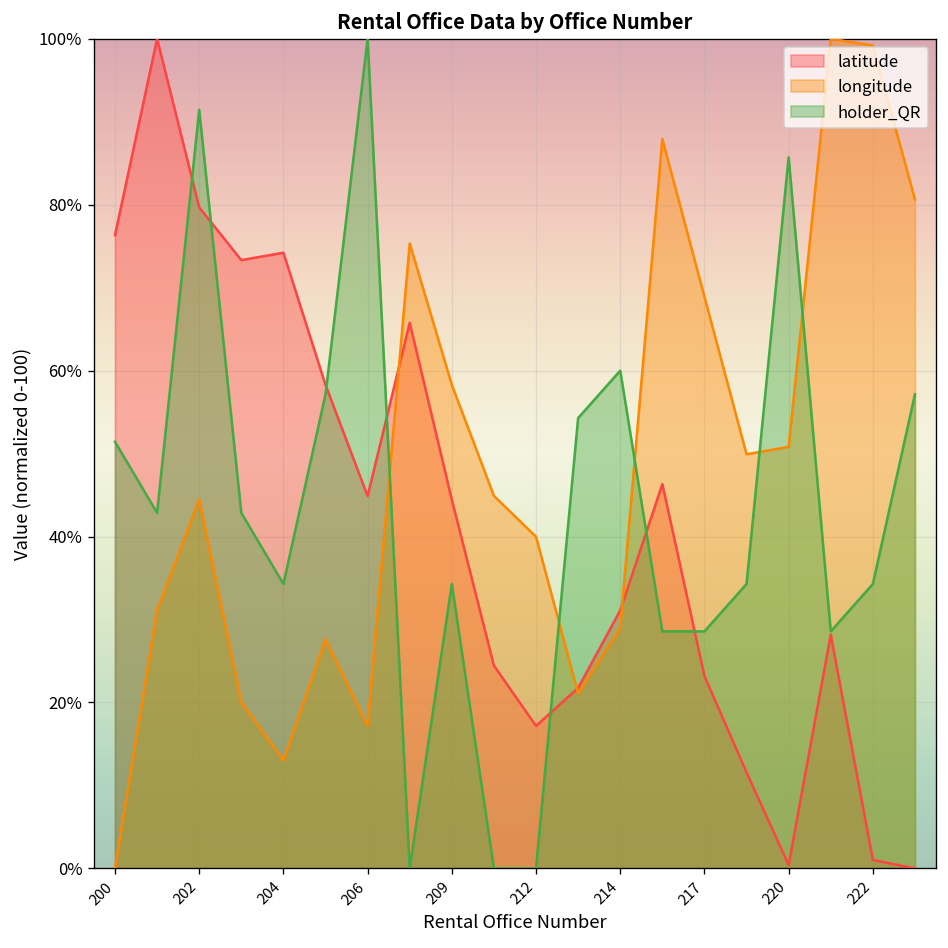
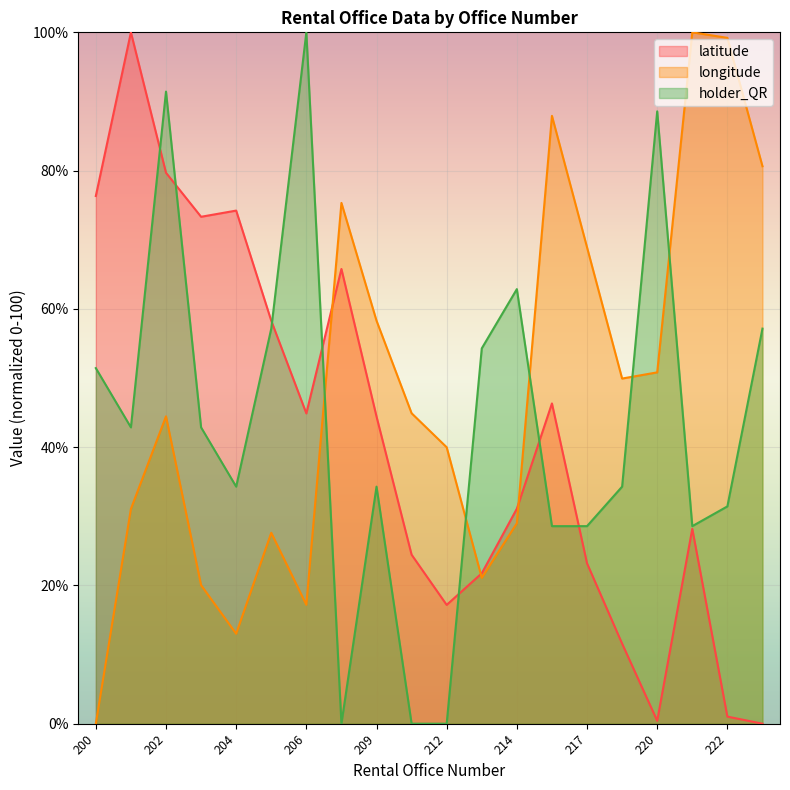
holder_QR, 214: 60% -> 63%
holder_QR, 220: 86% -> 89%
holder_QR, 222: 34% -> 31%
